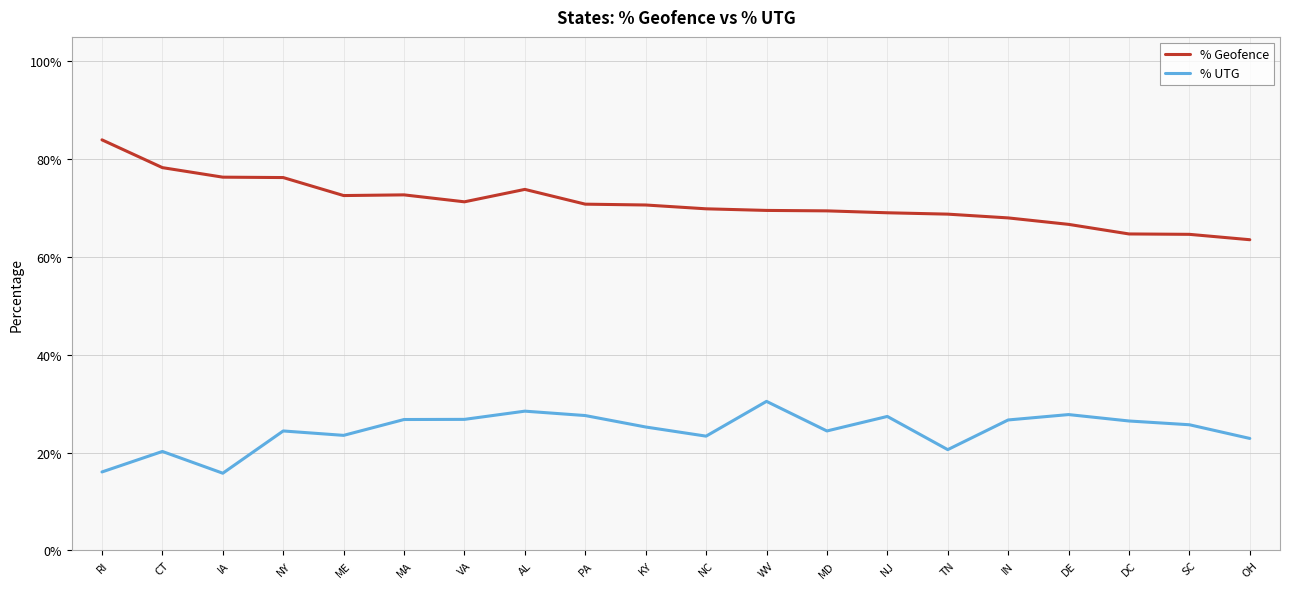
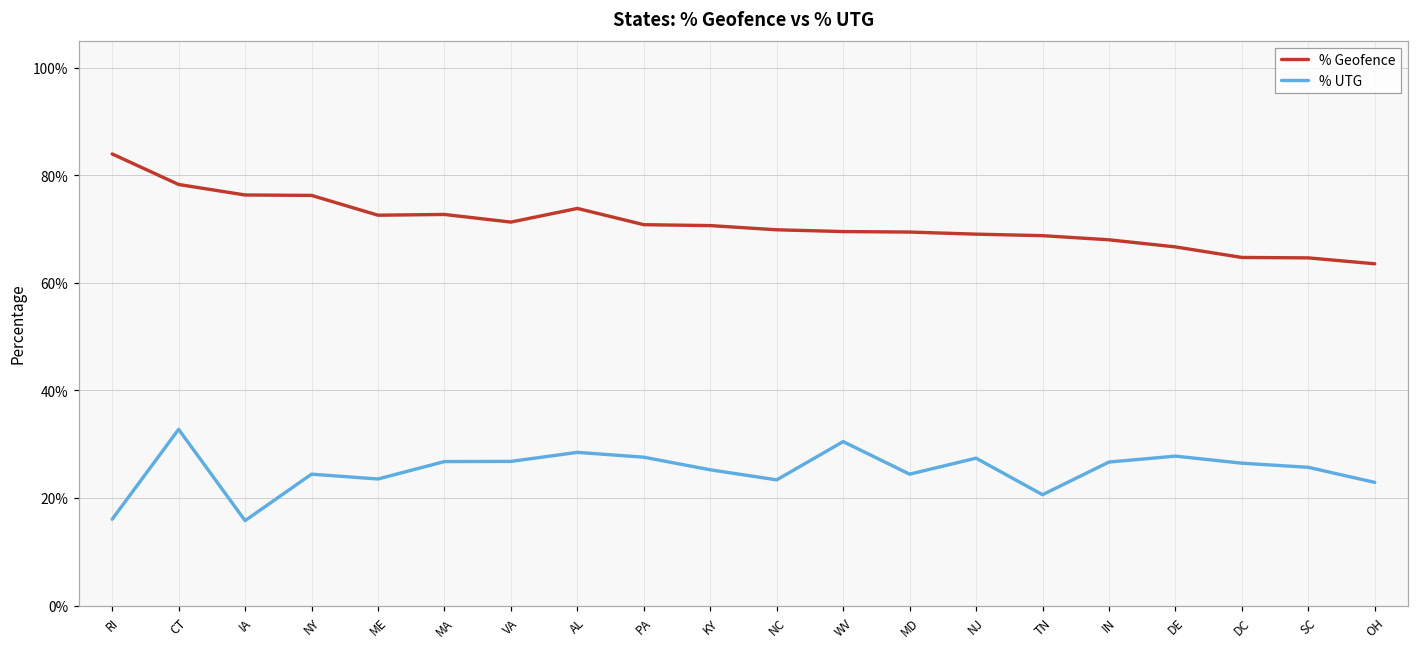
% UTG, CT: 20% -> 33%
